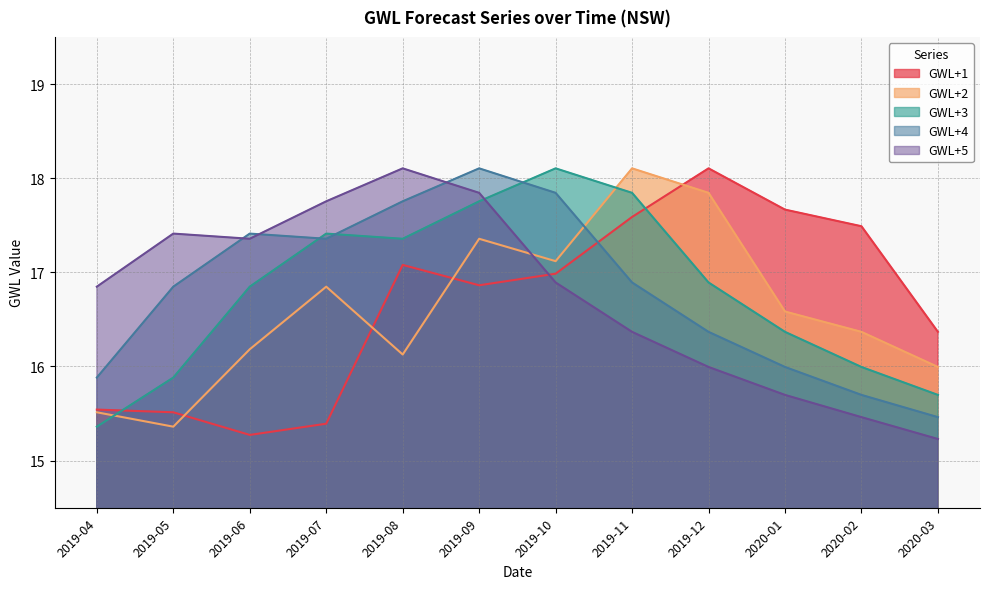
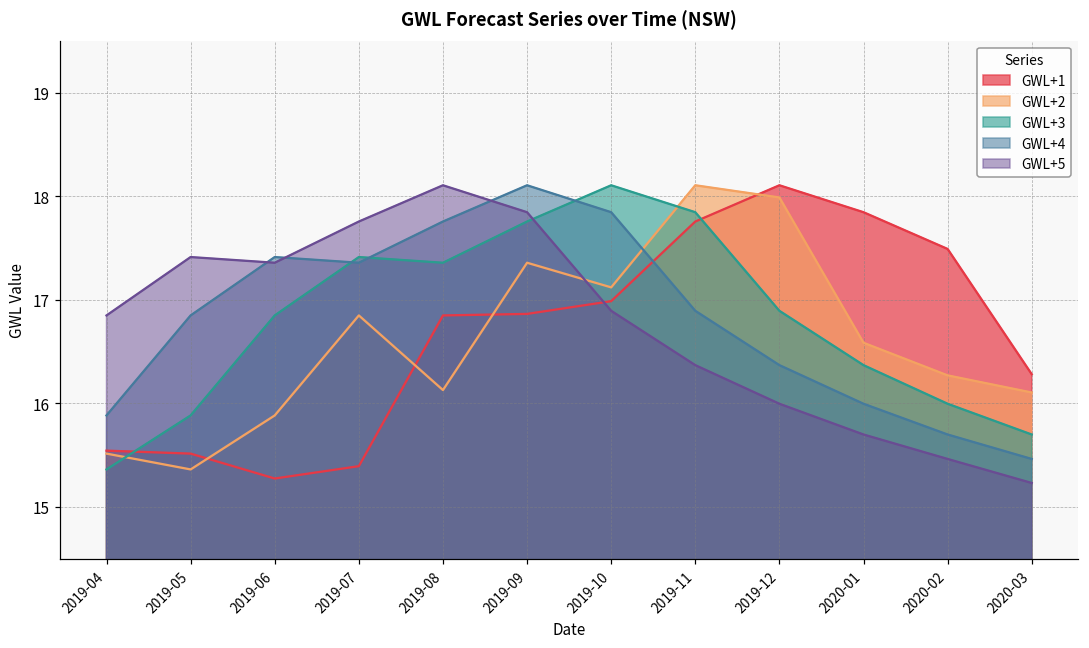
GWL+2, 2019-06: 16.2 -> 15.9
GWL+1, 2019-08: 17.1 -> 16.8
GWL+1, 2019-11: 17.6 -> 17.8
GWL+2, 2019-12: 17.8 -> 18.0
GWL+1, 2020-01: 17.7 -> 17.8
GWL+2, 2020-02: 16.4 -> 16.3
GWL+1, 2020-03: 16.4 -> 16.3
GWL+2, 2020-03: 16.0 -> 16.1
